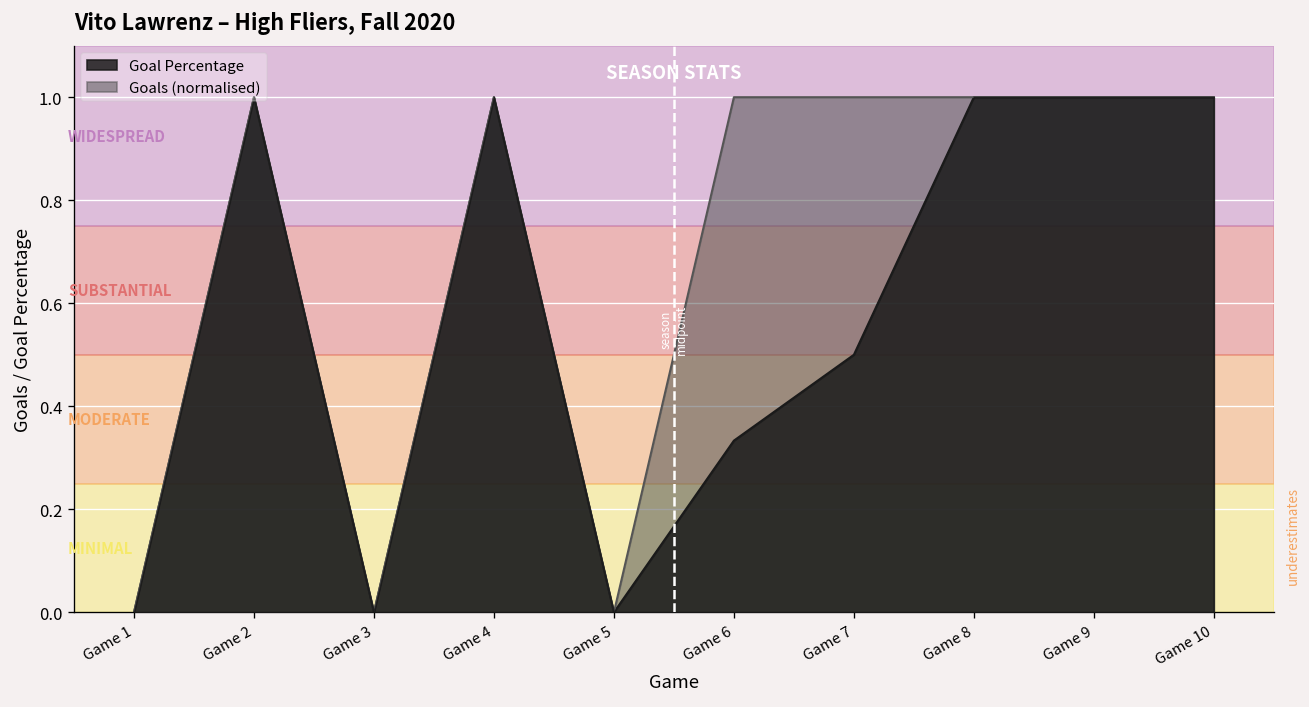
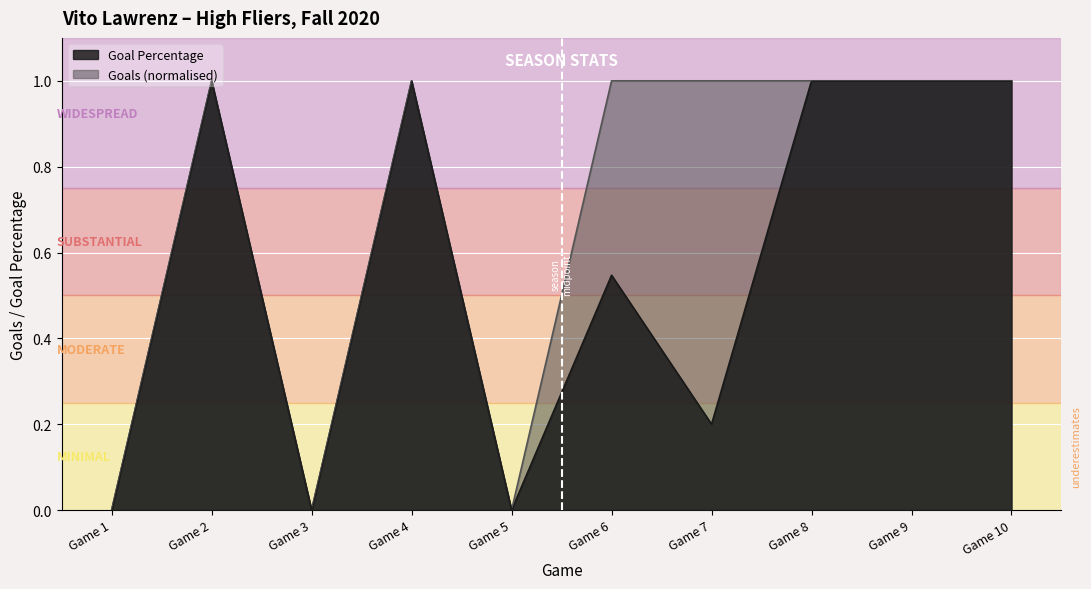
Goal Percentage, Game 6: 0.33 -> 0.55
Goal Percentage, Game 7: 0.5 -> 0.2
